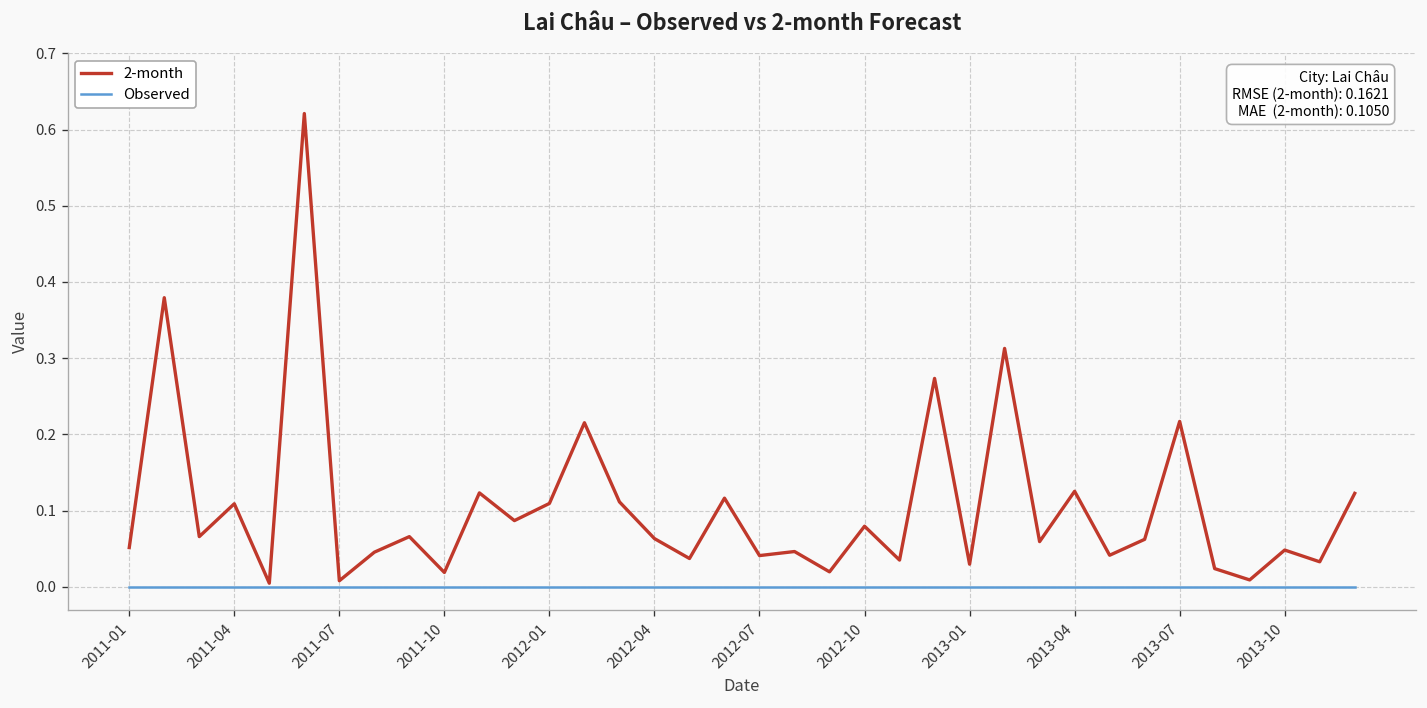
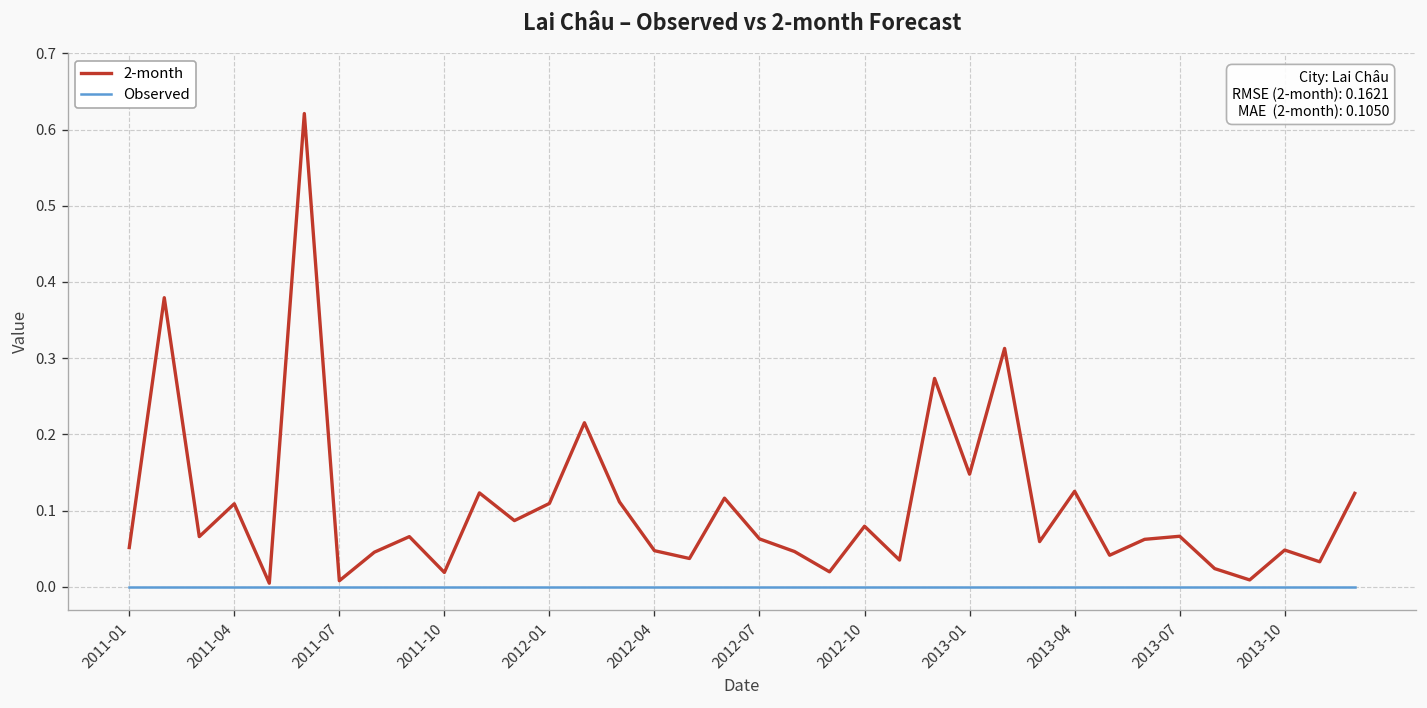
2-month, 2012-04: 0.06 -> 0.05
2-month, 2012-07: 0.04 -> 0.06
2-month, 2013-01: 0.03 -> 0.15
2-month, 2013-07: 0.22 -> 0.07
